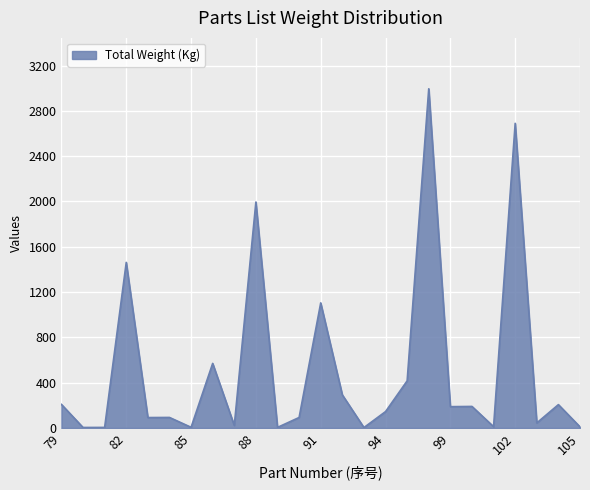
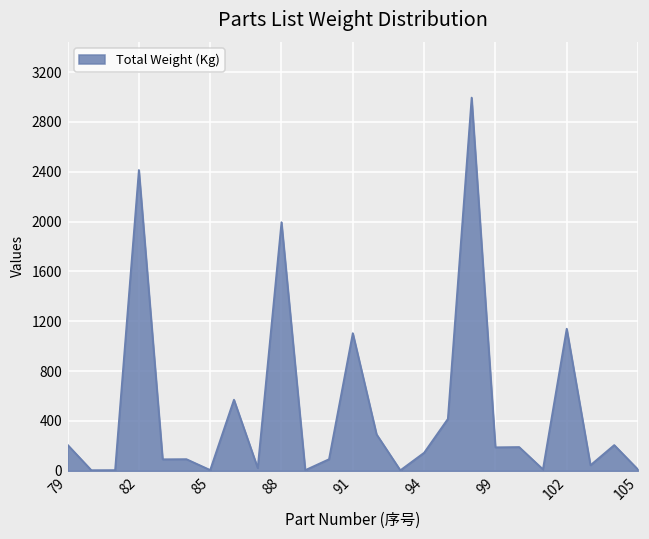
82: 1460 -> 2410
102: 2690 -> 1140
